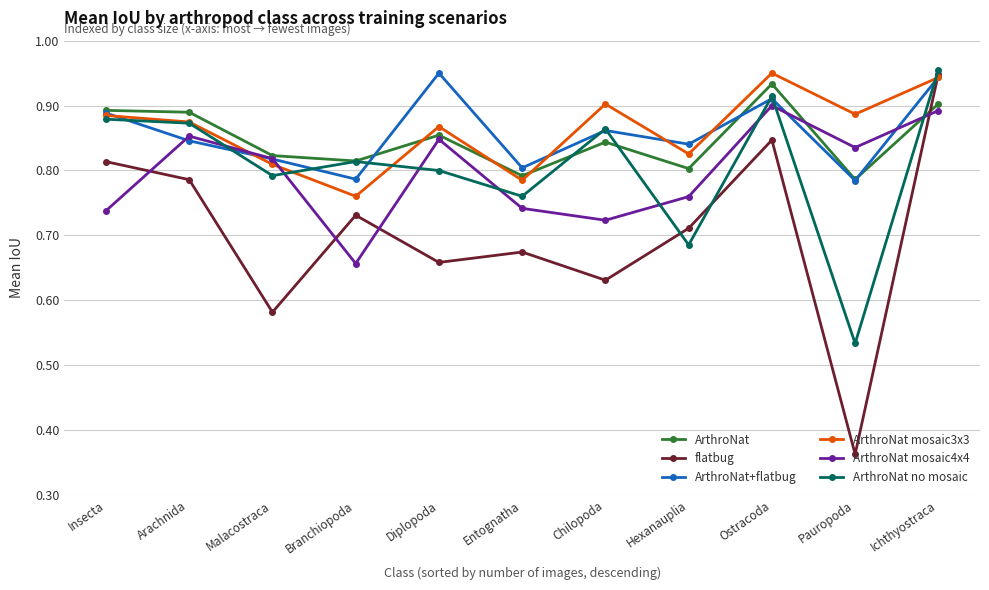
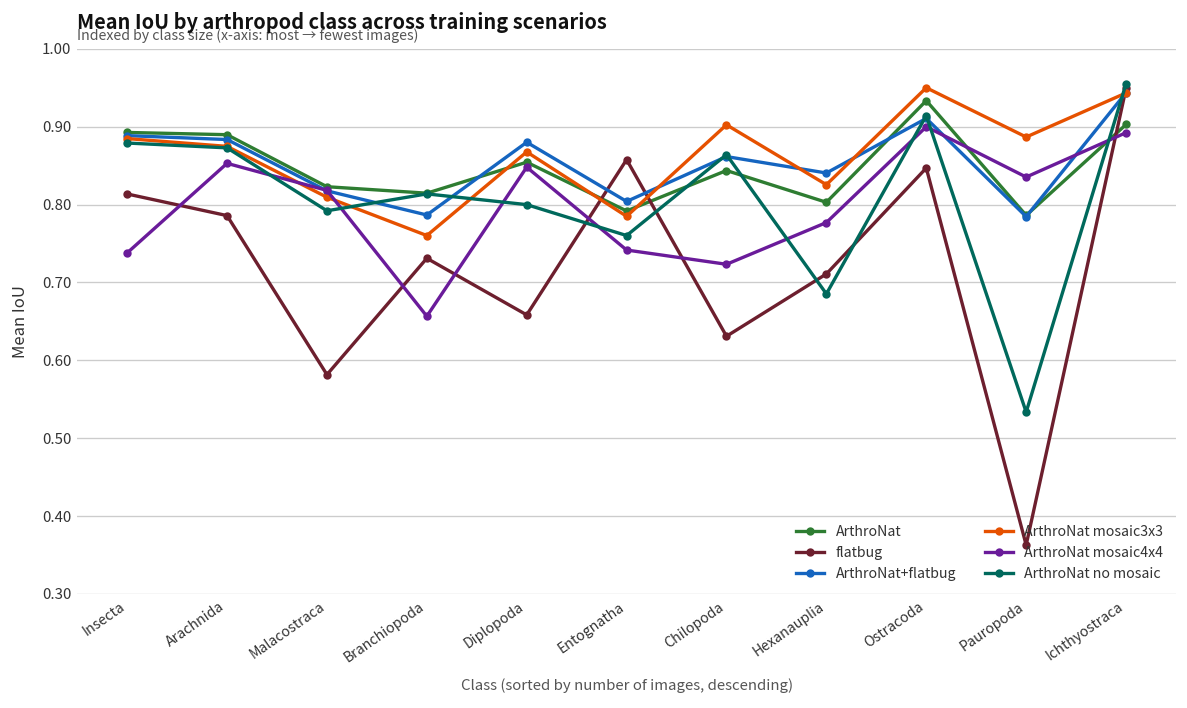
ArthroNat+flatbug, Arachnida: 0.85 -> 0.88
ArthroNat+flatbug, Diplopoda: 0.95 -> 0.88
flatbug, Entognatha: 0.67 -> 0.86
ArthroNat mosaic4x4, Hexanauplia: 0.76 -> 0.78
